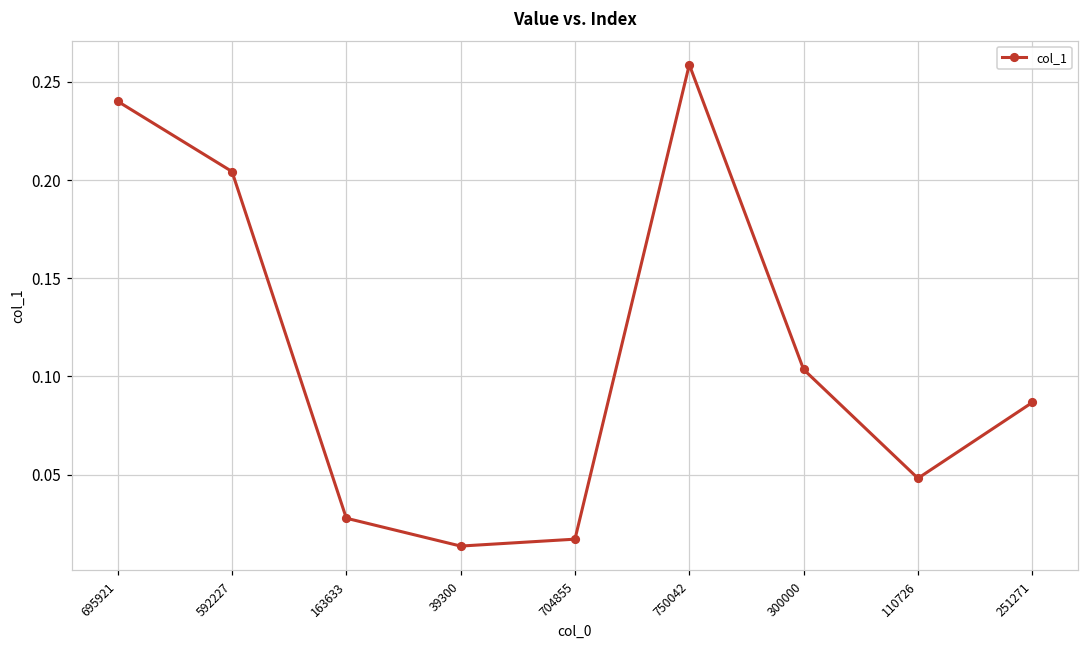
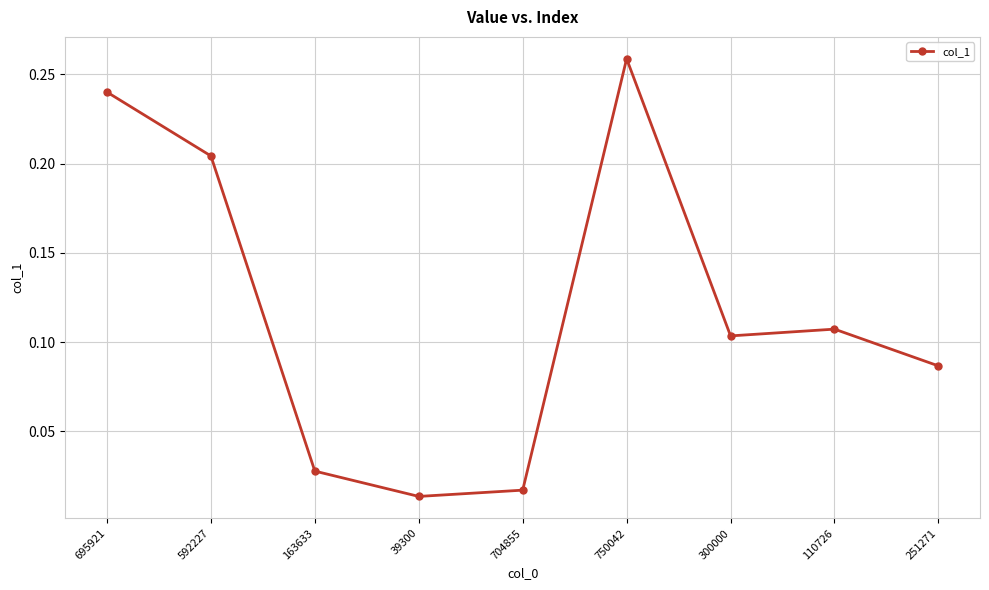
110726: 0.048 -> 0.107
